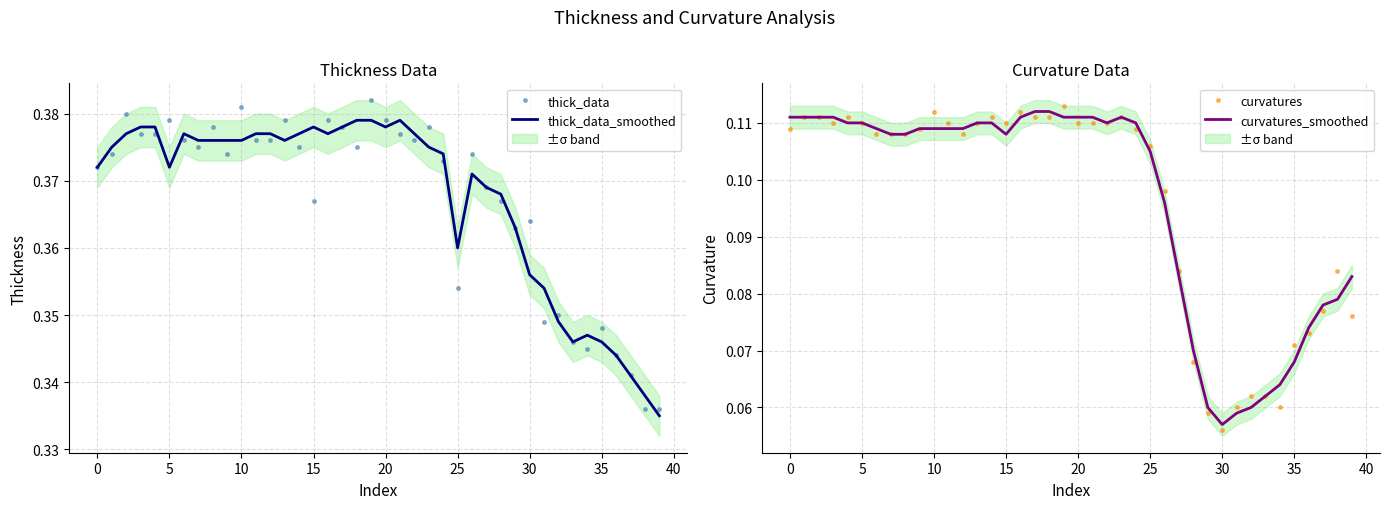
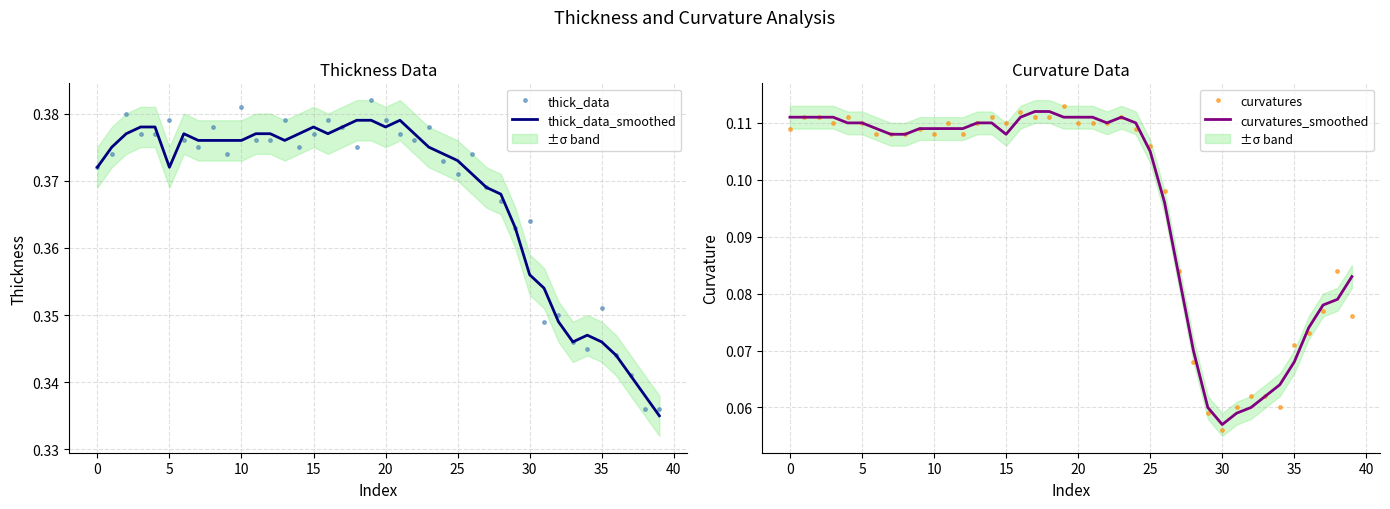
Thickness Data, thick_data, 15: 0.367 -> 0.377
Thickness Data, thick_data, 25: 0.354 -> 0.371
Thickness Data, thick_data_smoothed, 25: 0.360 -> 0.373
Thickness Data, thick_data, 35: 0.348 -> 0.351
Curvature Data, curvatures, 10: 0.112 -> 0.108
